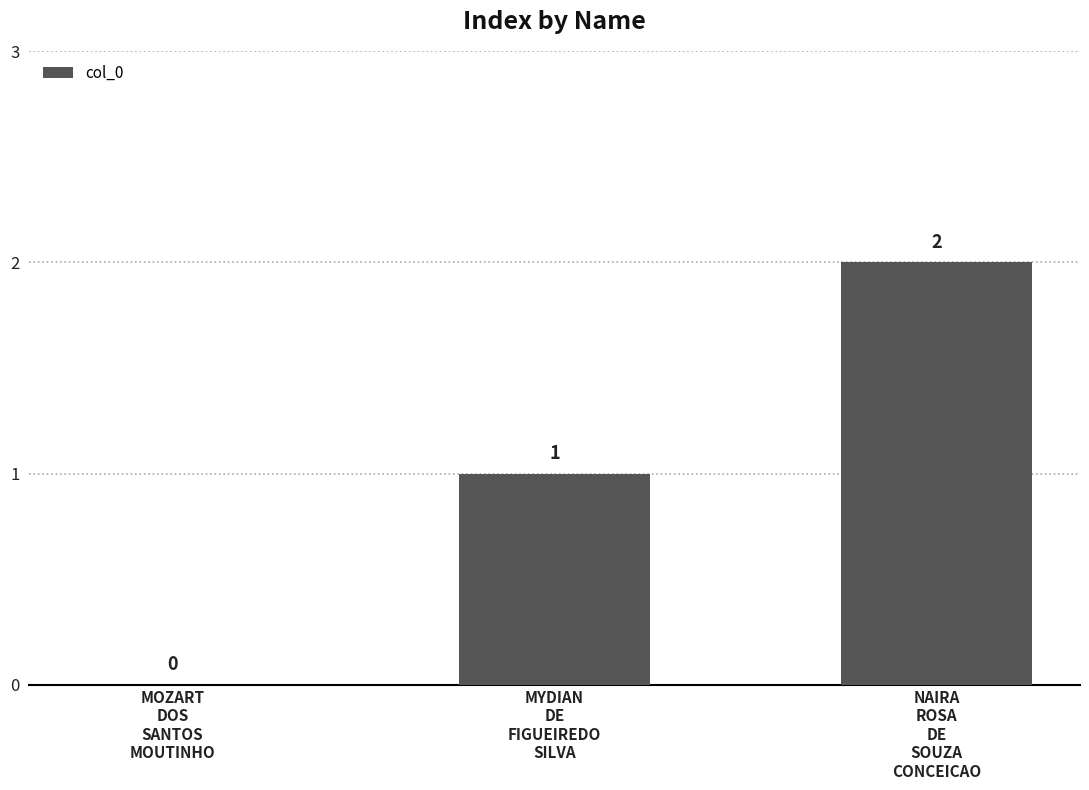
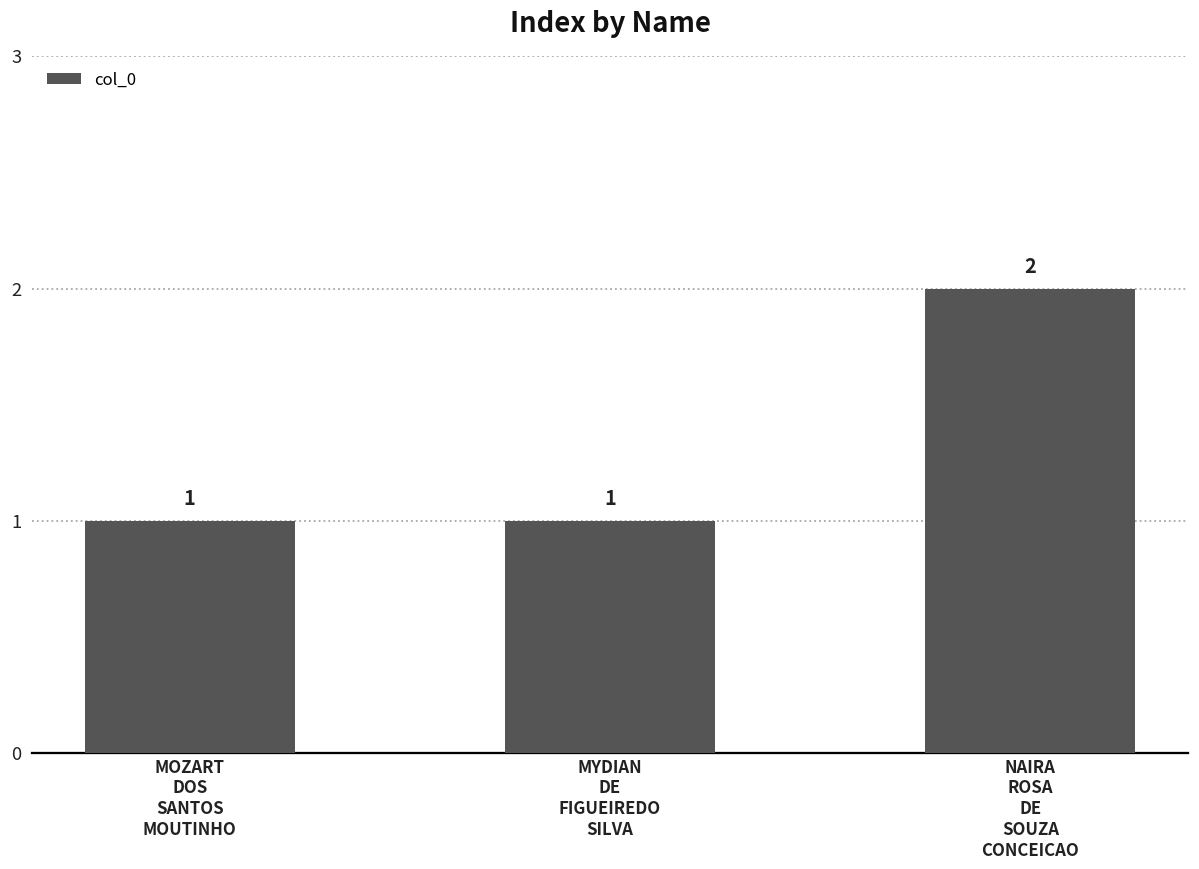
MOZART DOS SANTOS MOUTINHO: 0 -> 1
